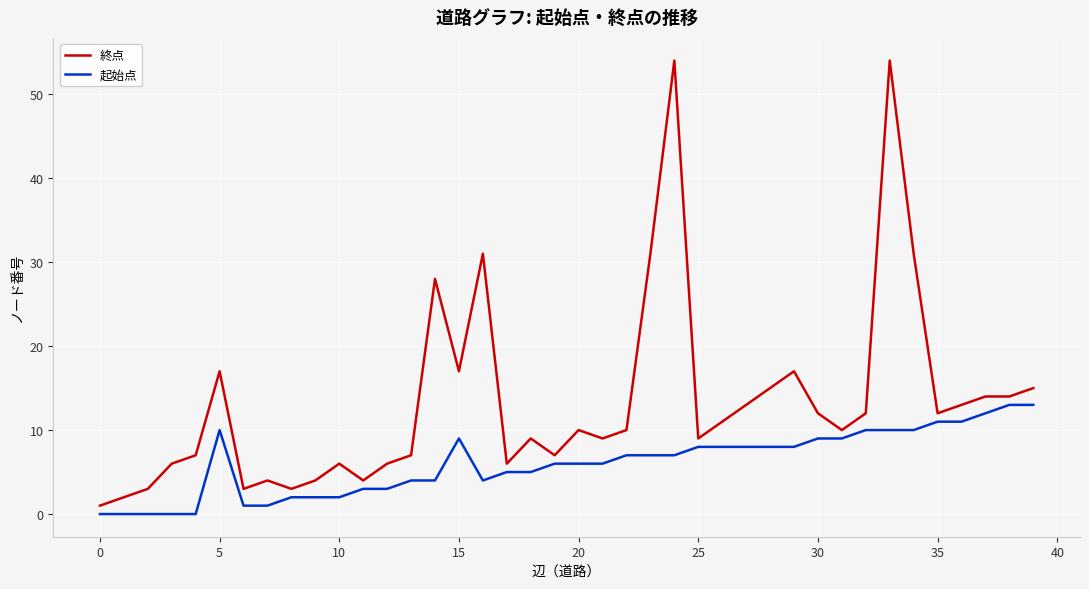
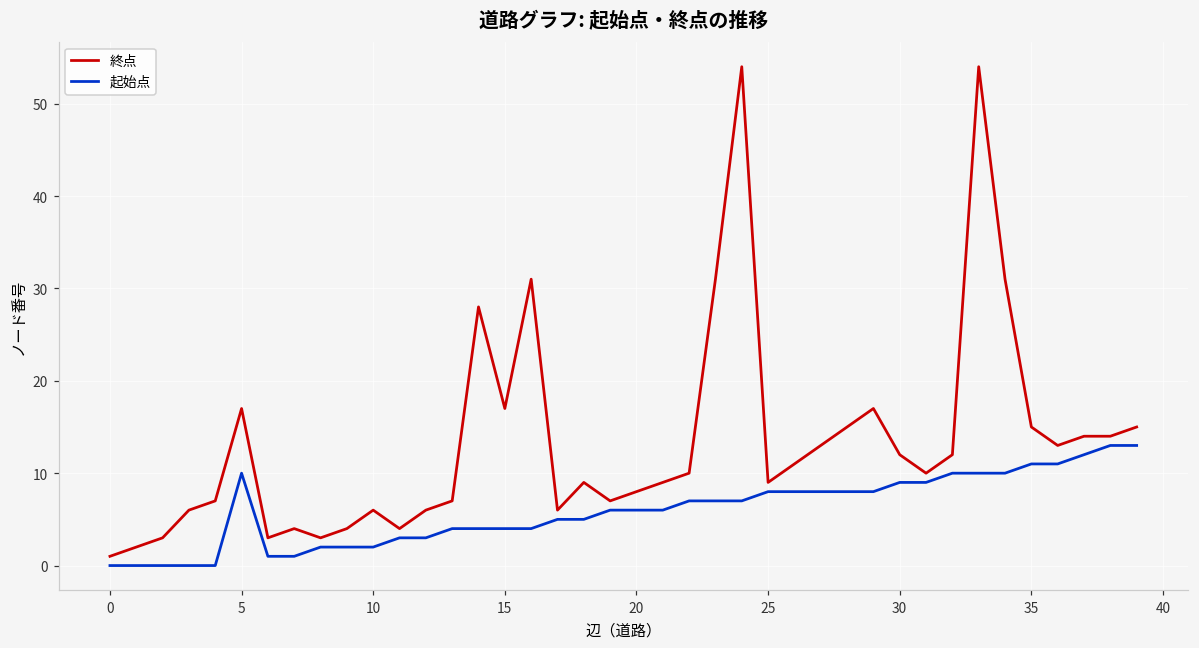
起始点, 15: 9 -> 4
終点, 20: 10 -> 8
終点, 35: 12 -> 15
